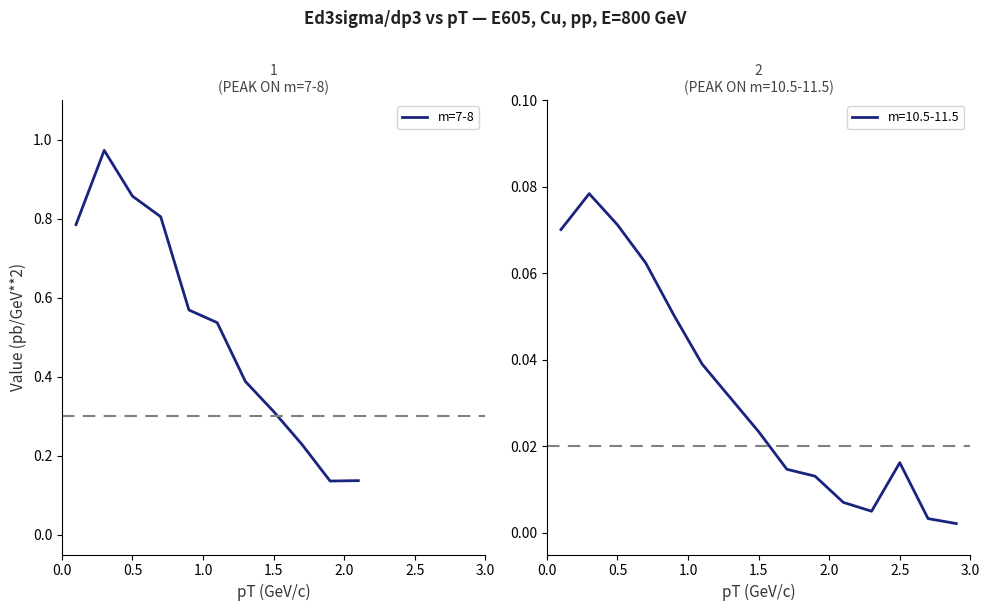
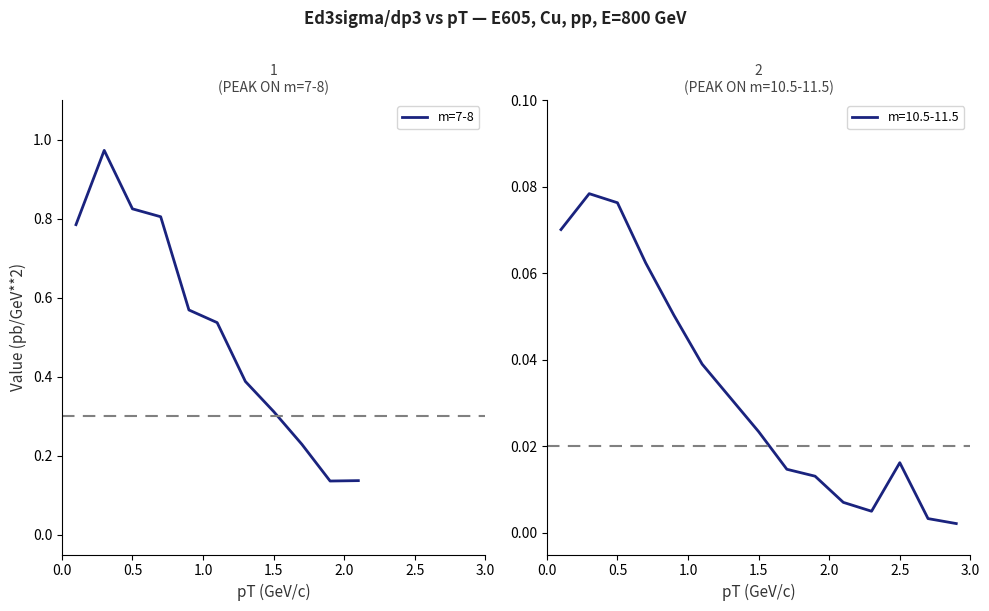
1 (PEAK ON m=7-8), 0.5: 0.86 -> 0.83
2 (PEAK ON m=10.5-11.5), 0.5: 0.071 -> 0.076
